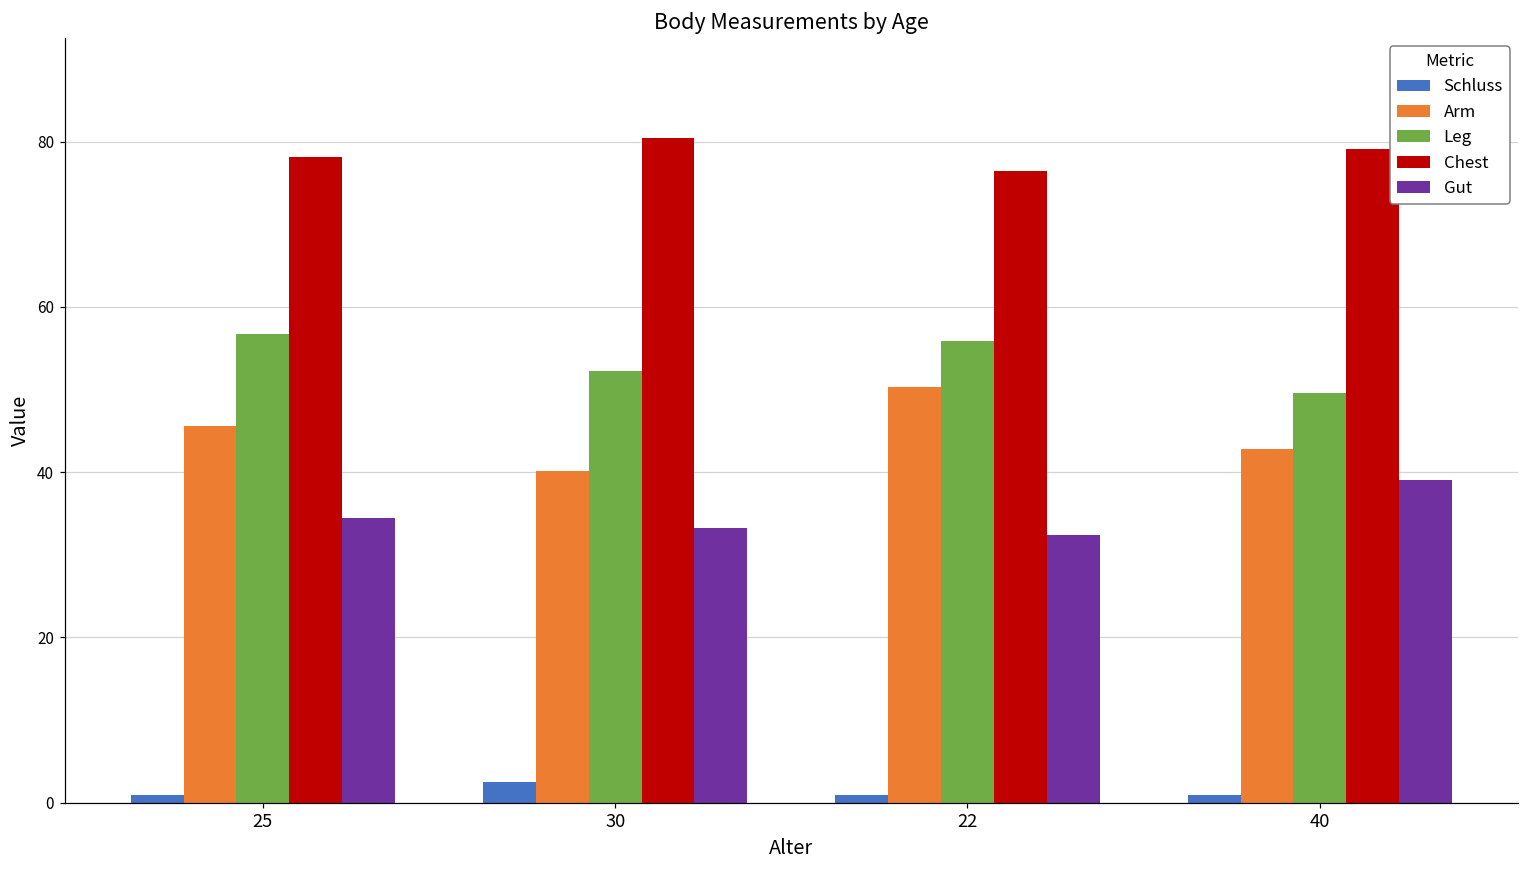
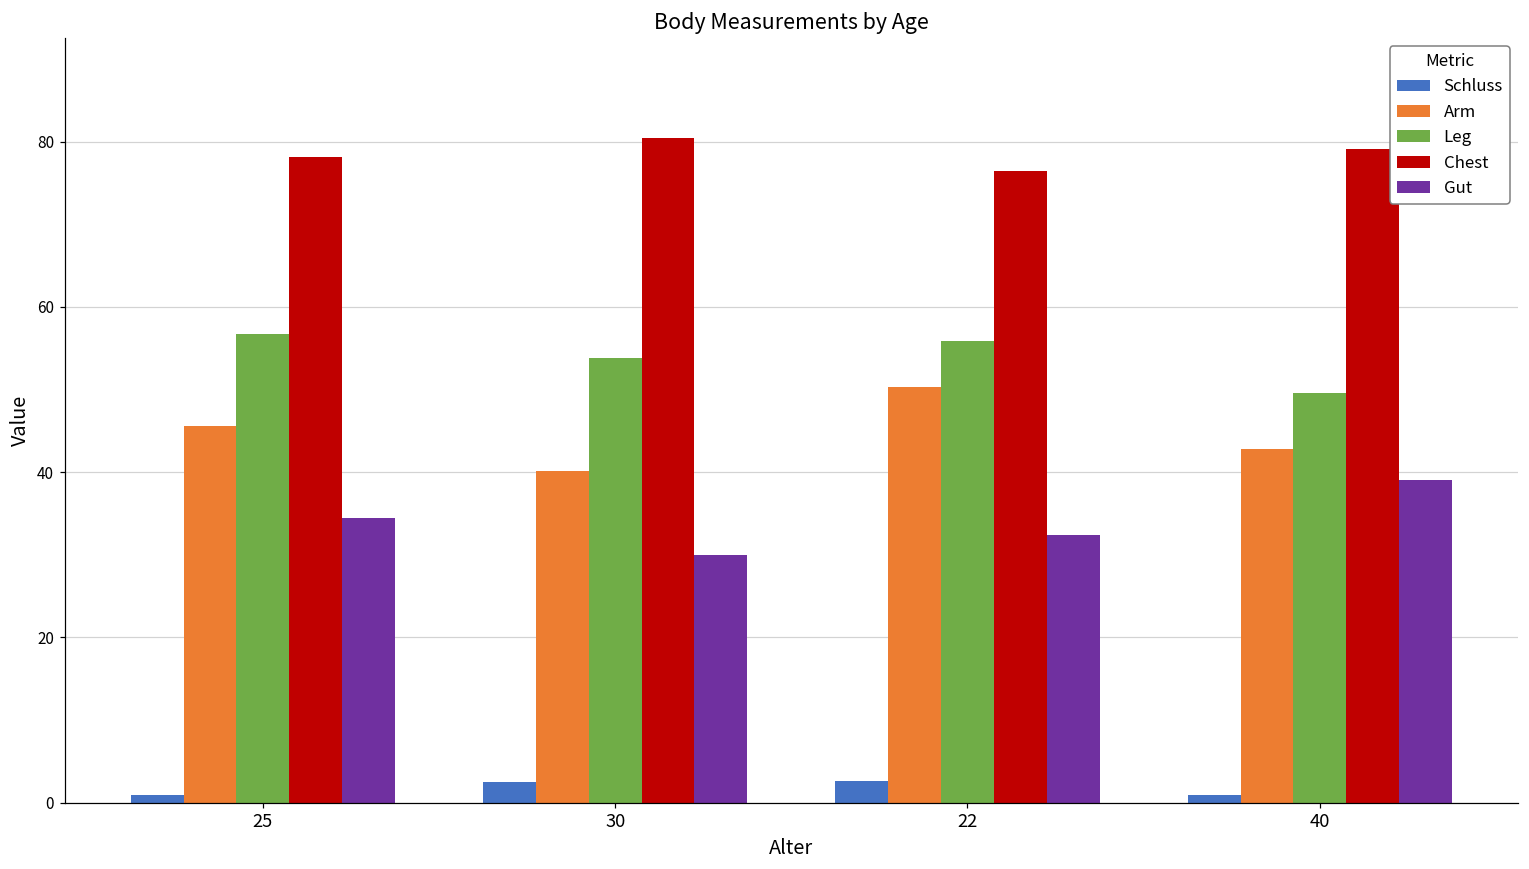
Leg, 30: 52 -> 54
Gut, 30: 33 -> 30
Schluss, 22: 1 -> 3
